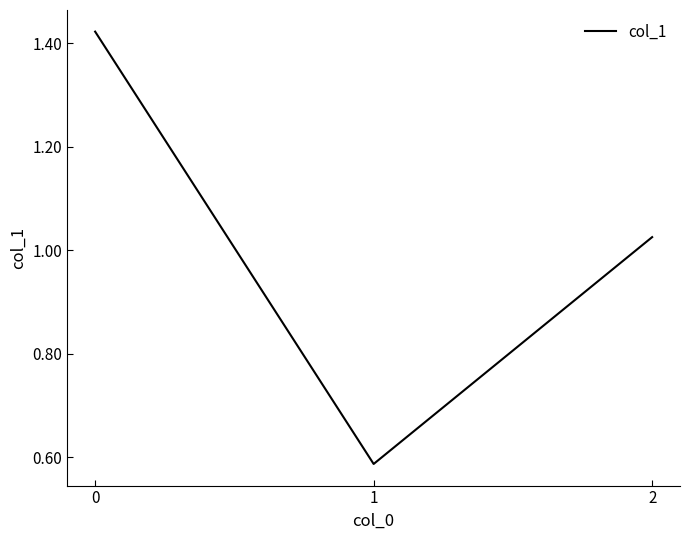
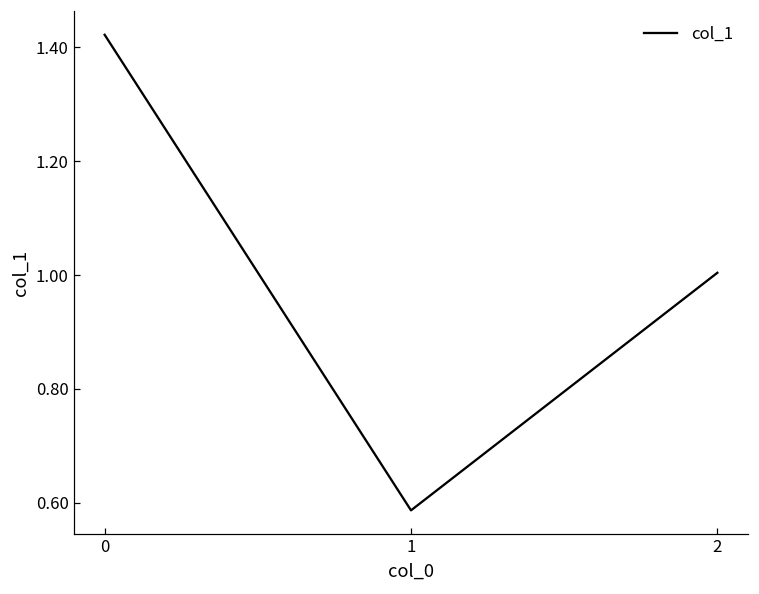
2: 1.03 -> 1.00
